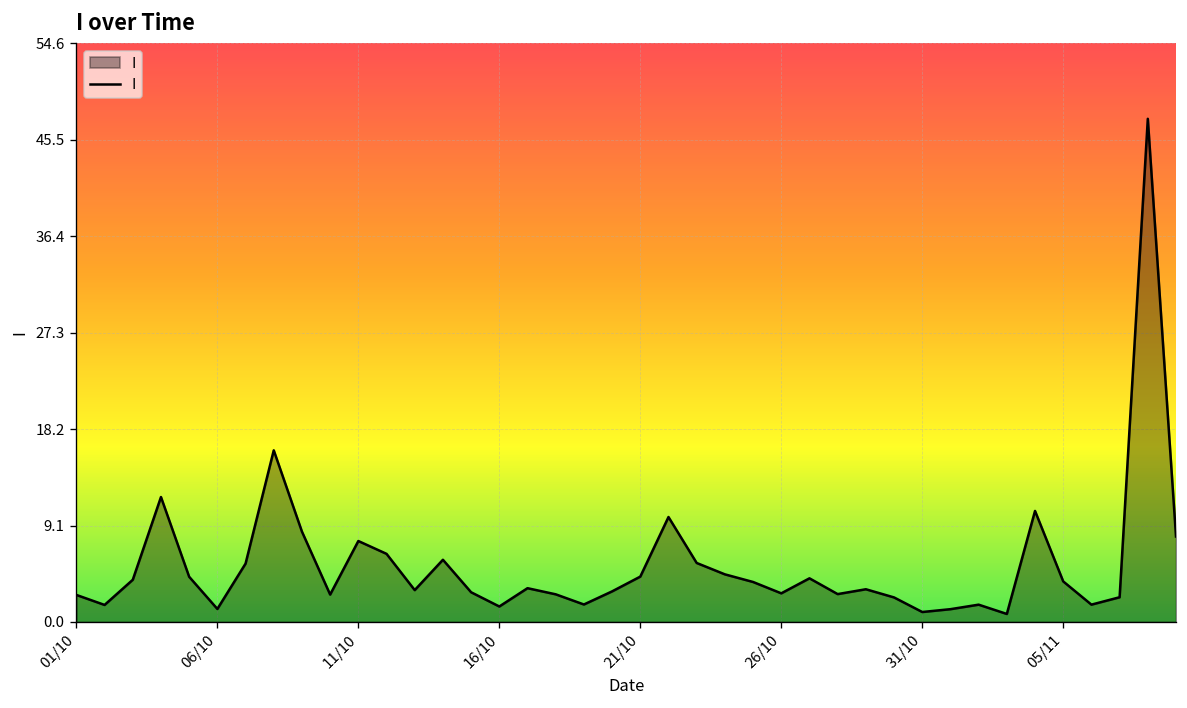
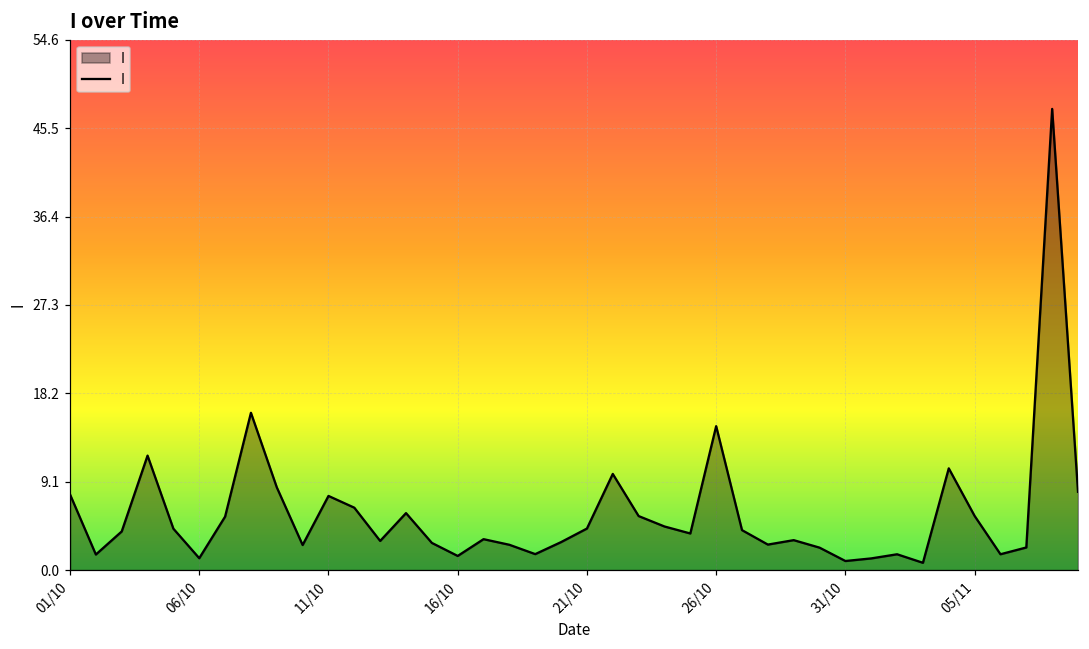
01/10: 3 -> 8
26/10: 3 -> 15
05/11: 4 -> 6
